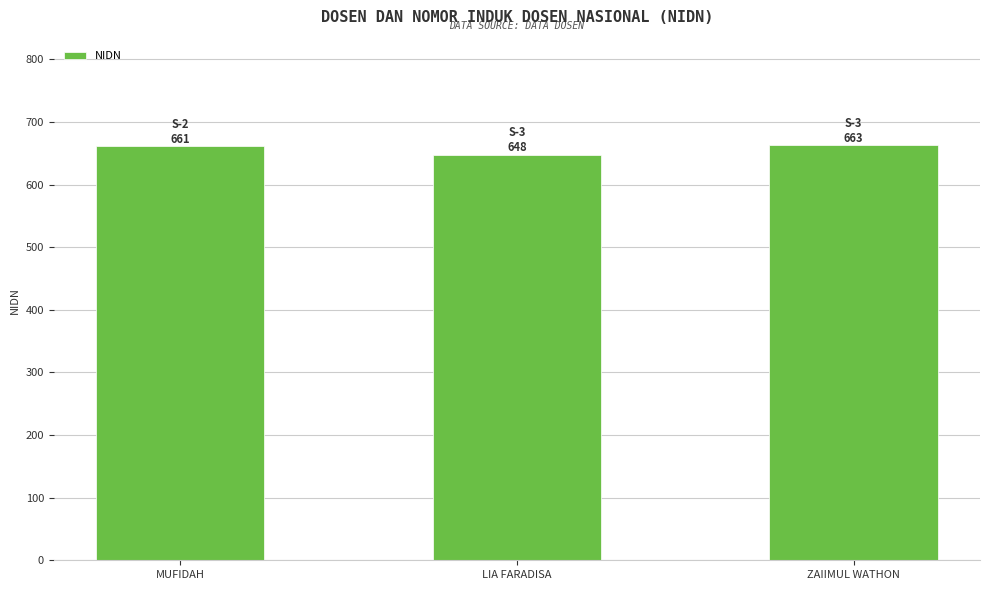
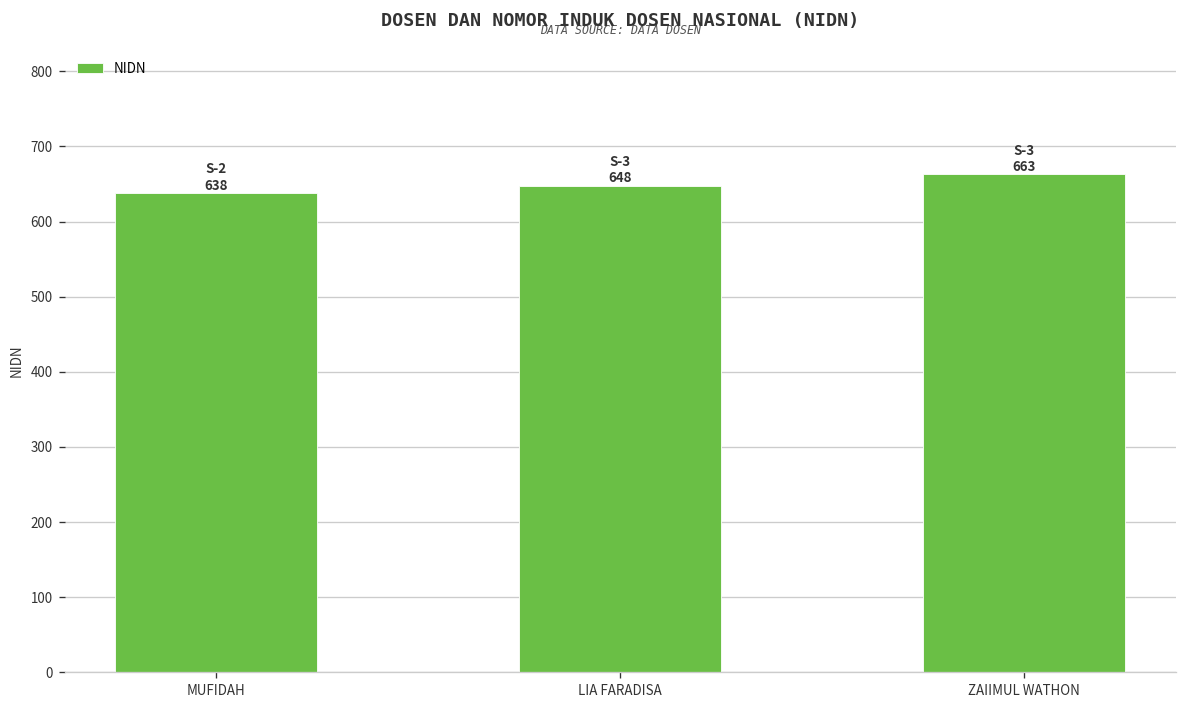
MUFIDAH: 661 -> 638
